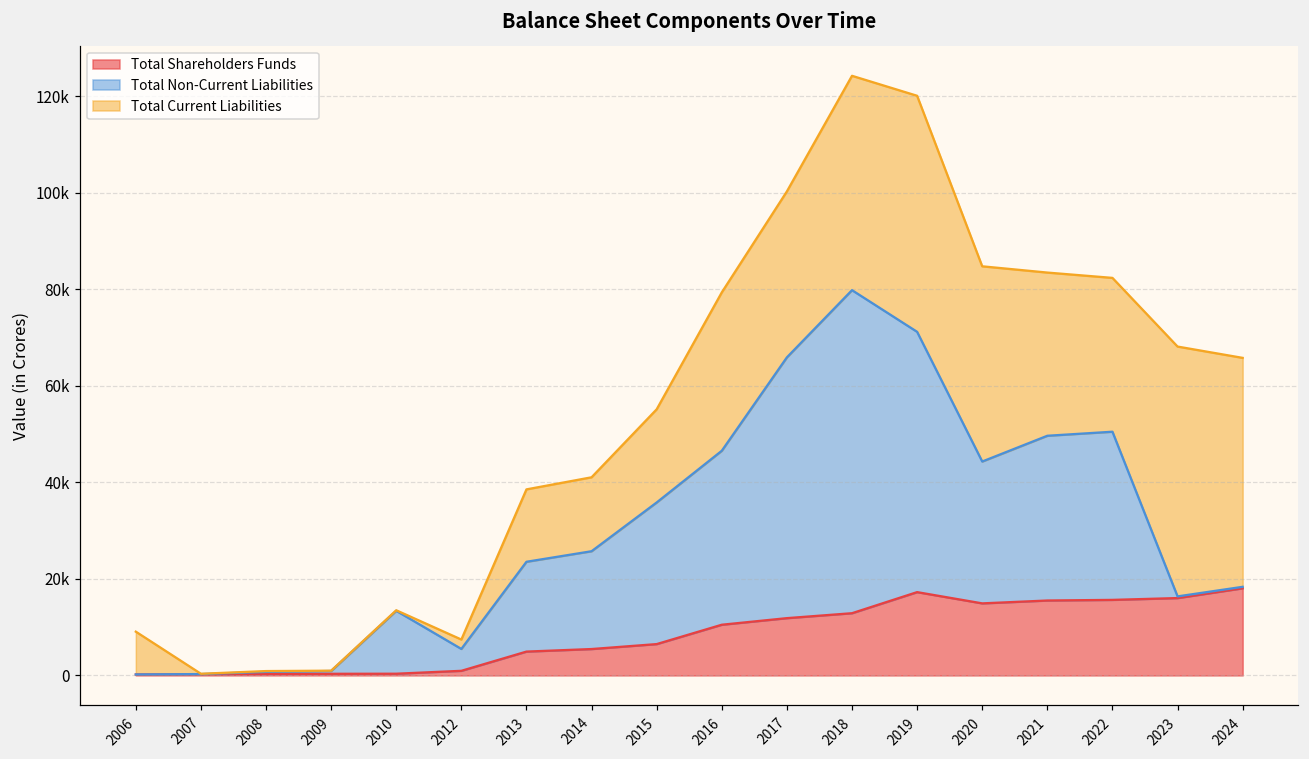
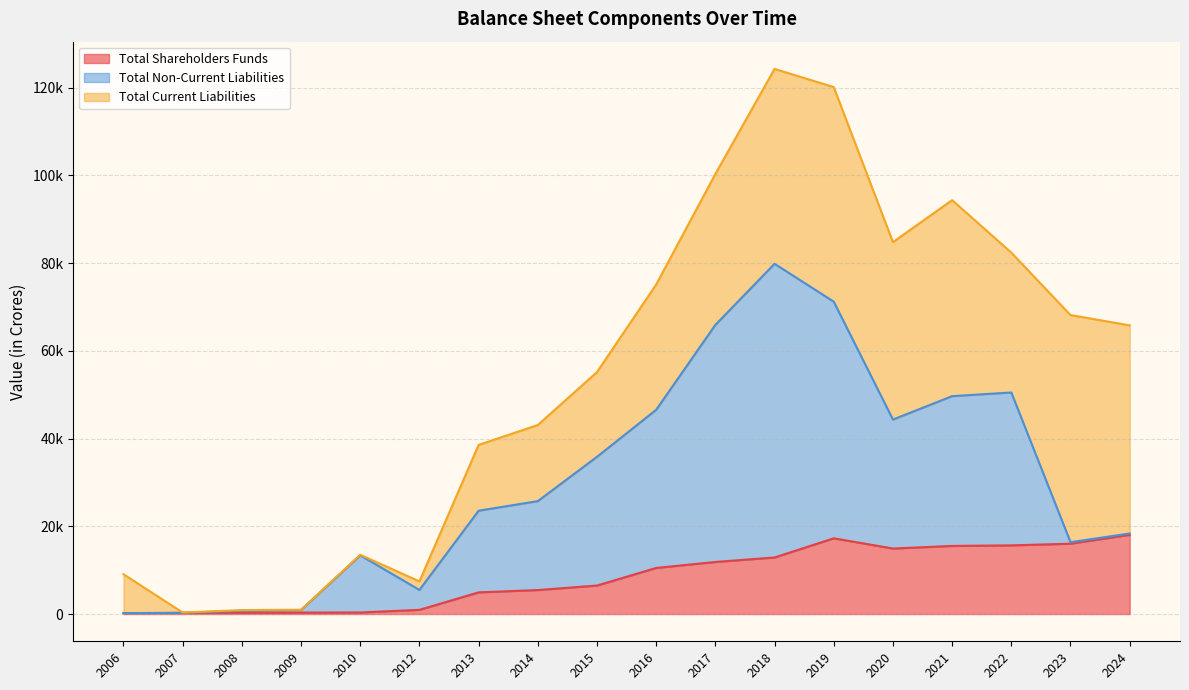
Total Current Liabilities, 2014: 15000 -> 17000
Total Current Liabilities, 2016: 33000 -> 29000
Total Current Liabilities, 2021: 34000 -> 45000
